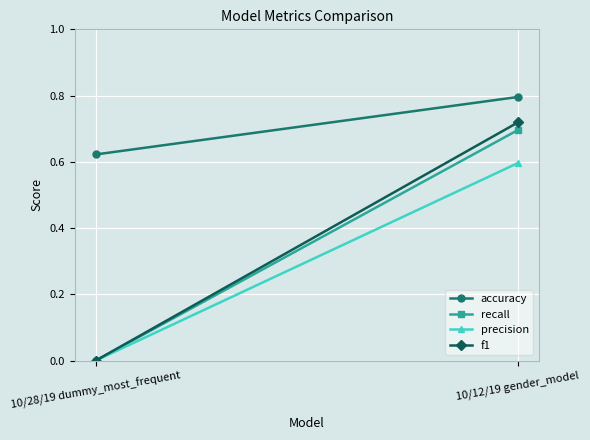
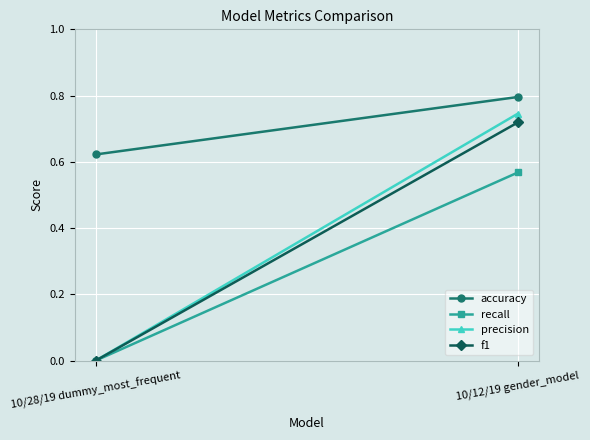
recall, 10/12/19 gender_model: 0.70 -> 0.57
precision, 10/12/19 gender_model: 0.60 -> 0.75
